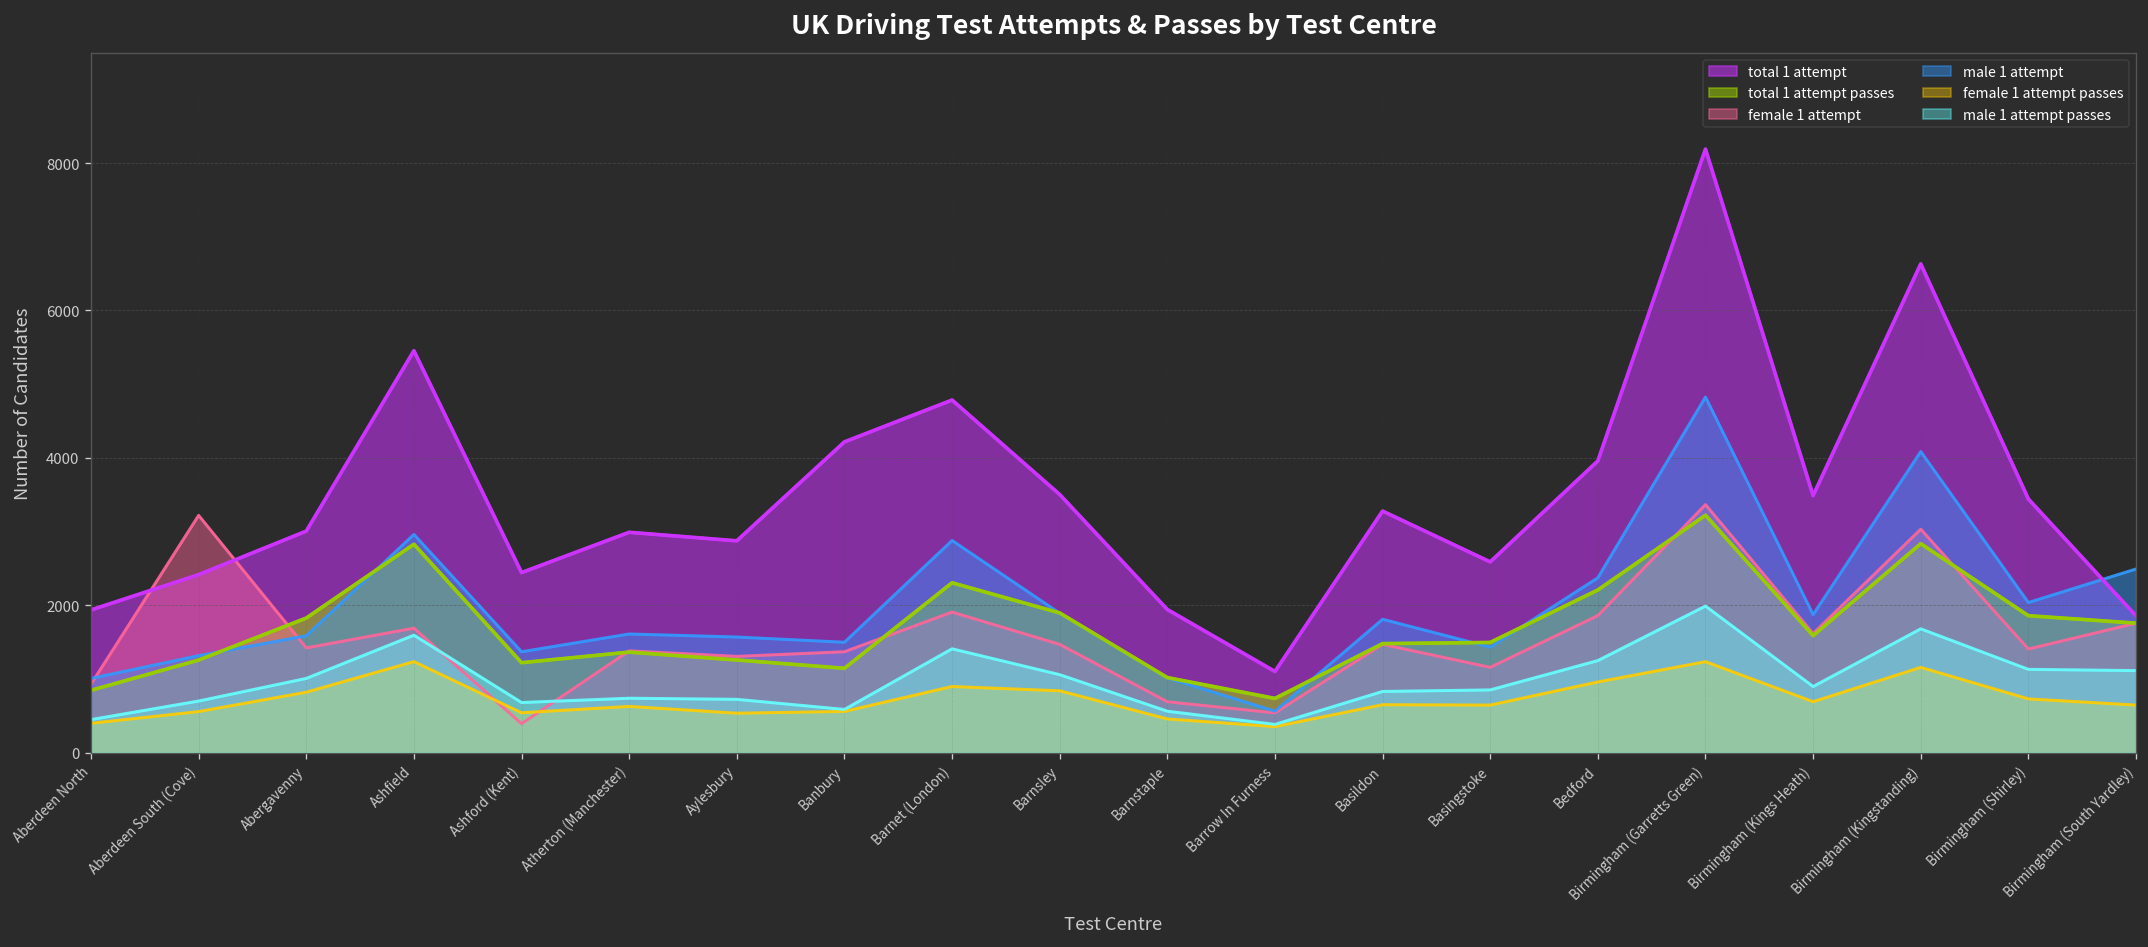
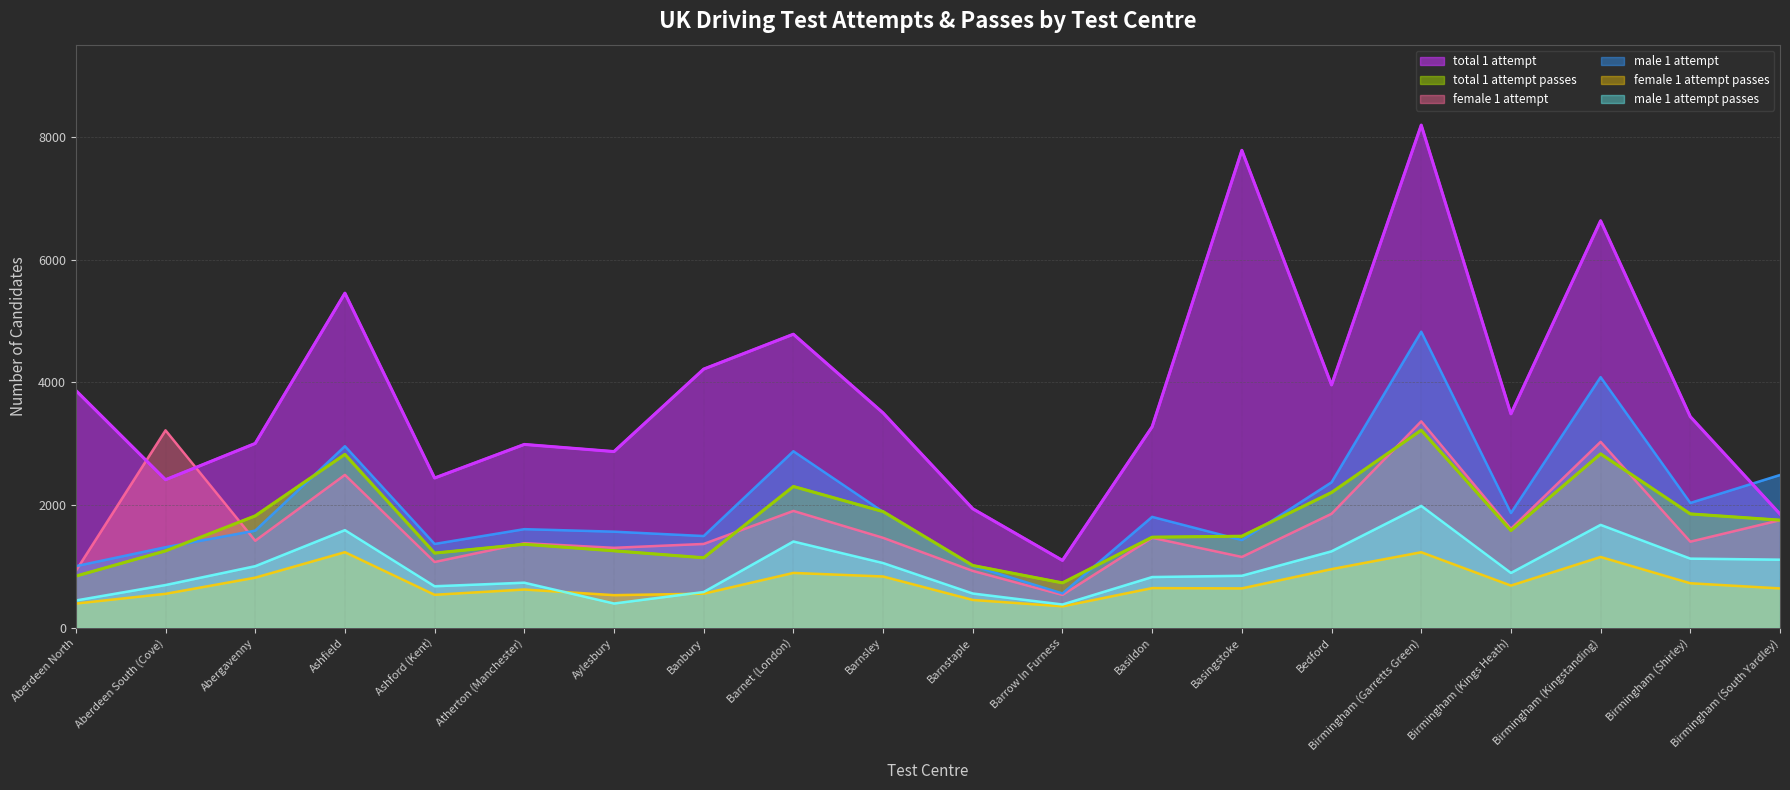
total 1 attempt, Aberdeen North: 1900 -> 3900
female 1 attempt, Ashfield: 1700 -> 2500
female 1 attempt, Ashford (Kent): 400 -> 1100
male 1 attempt passes, Aylesbury: 700 -> 400
female 1 attempt, Barnstaple: 700 -> 900
total 1 attempt, Basingstoke: 2600 -> 7800
